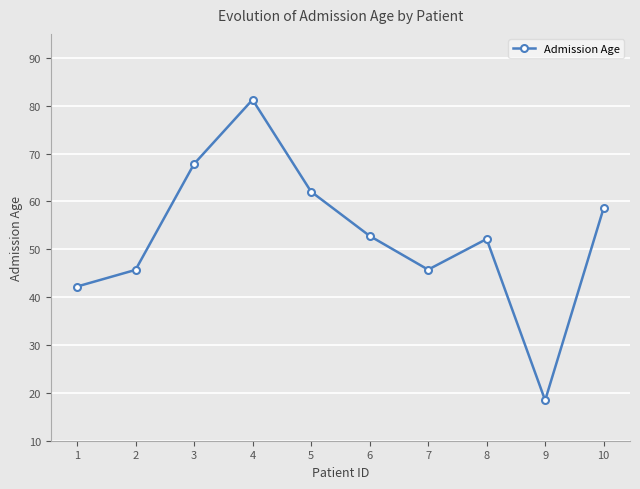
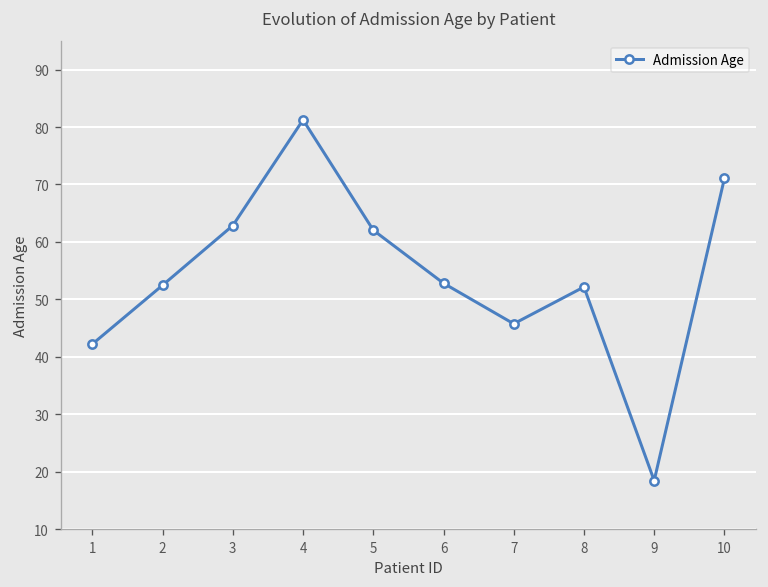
2: 46 -> 52
3: 68 -> 63
10: 59 -> 71
